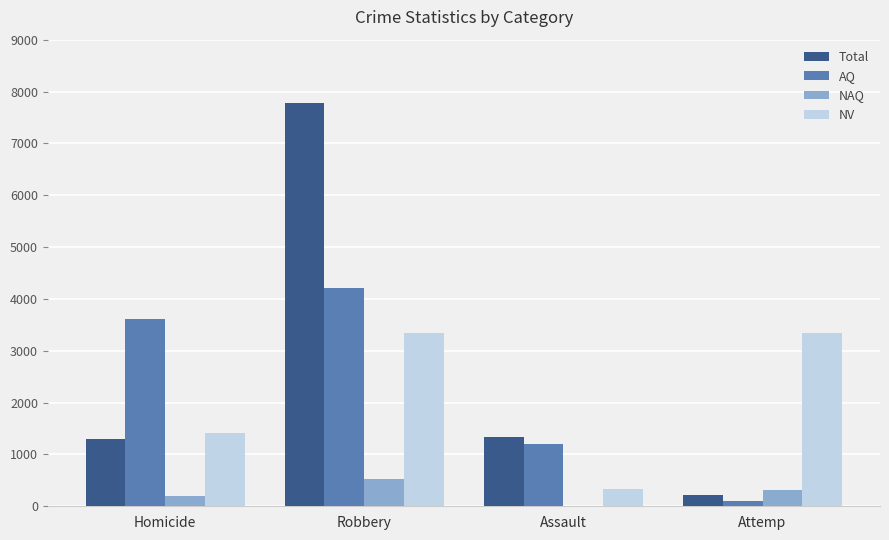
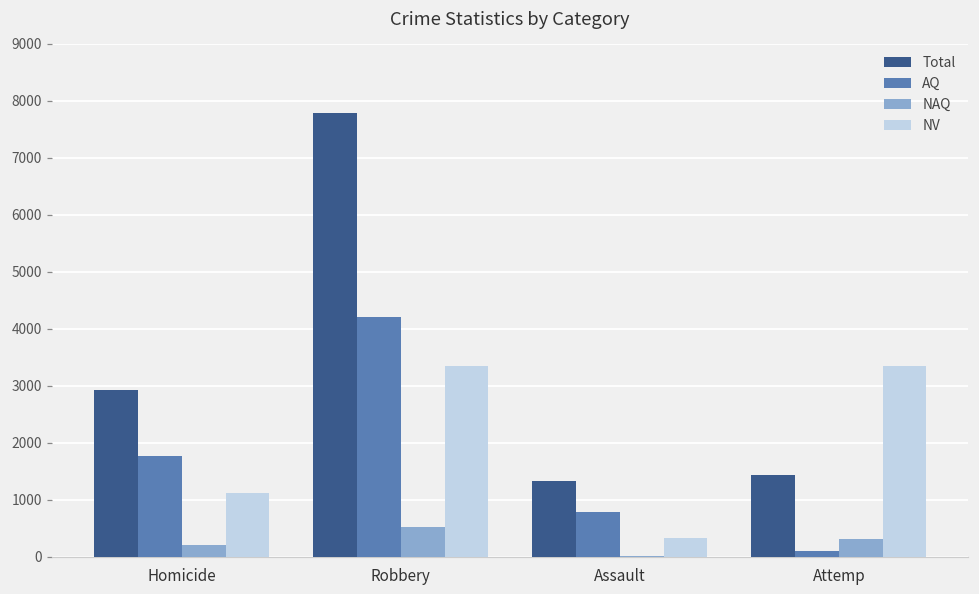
Total, Homicide: 1300 -> 2900
AQ, Homicide: 3600 -> 1800
NV, Homicide: 1400 -> 1100
AQ, Assault: 1200 -> 800
Total, Attemp: 200 -> 1400
